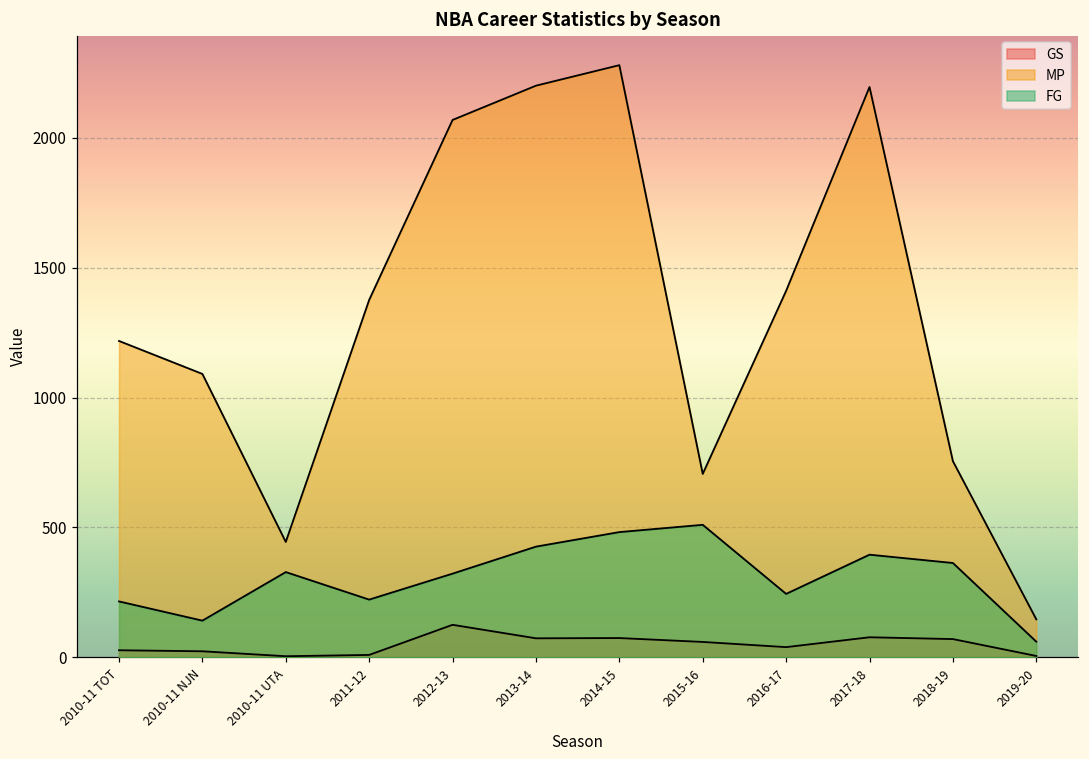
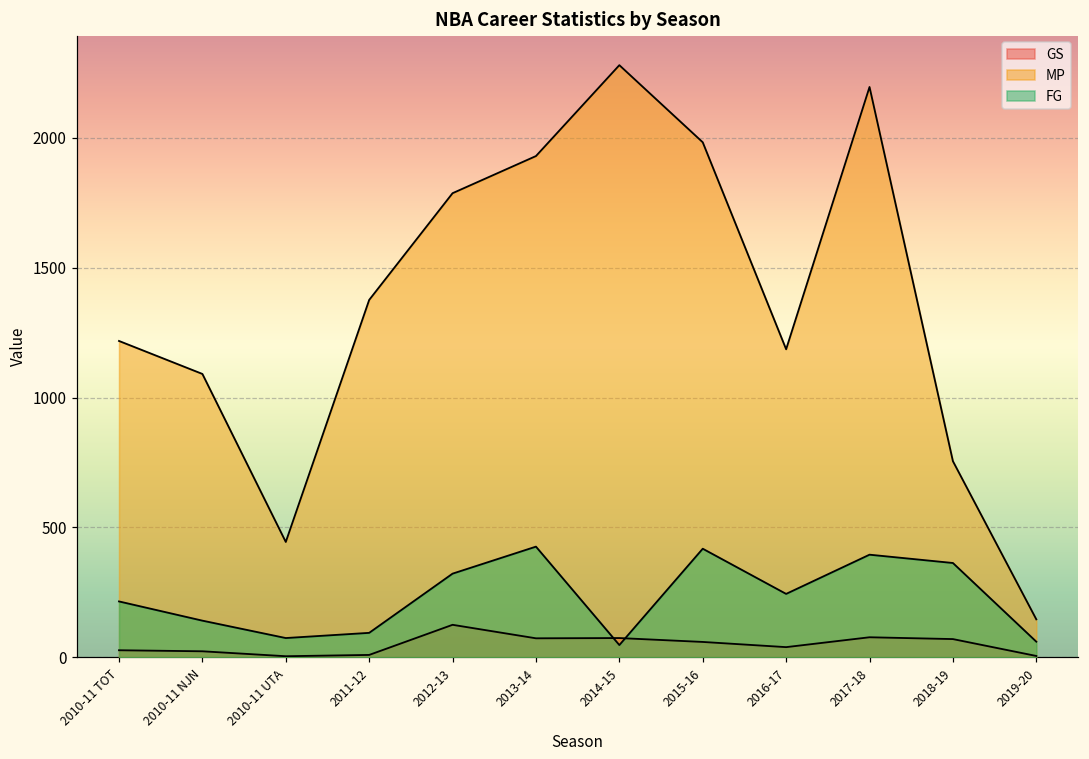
FG, 2010-11 UTA: 330 -> 70
FG, 2011-12: 220 -> 90
MP, 2012-13: 2070 -> 1790
MP, 2013-14: 2200 -> 1930
FG, 2014-15: 480 -> 50
MP, 2015-16: 710 -> 1980
FG, 2015-16: 510 -> 420
MP, 2016-17: 1410 -> 1190
